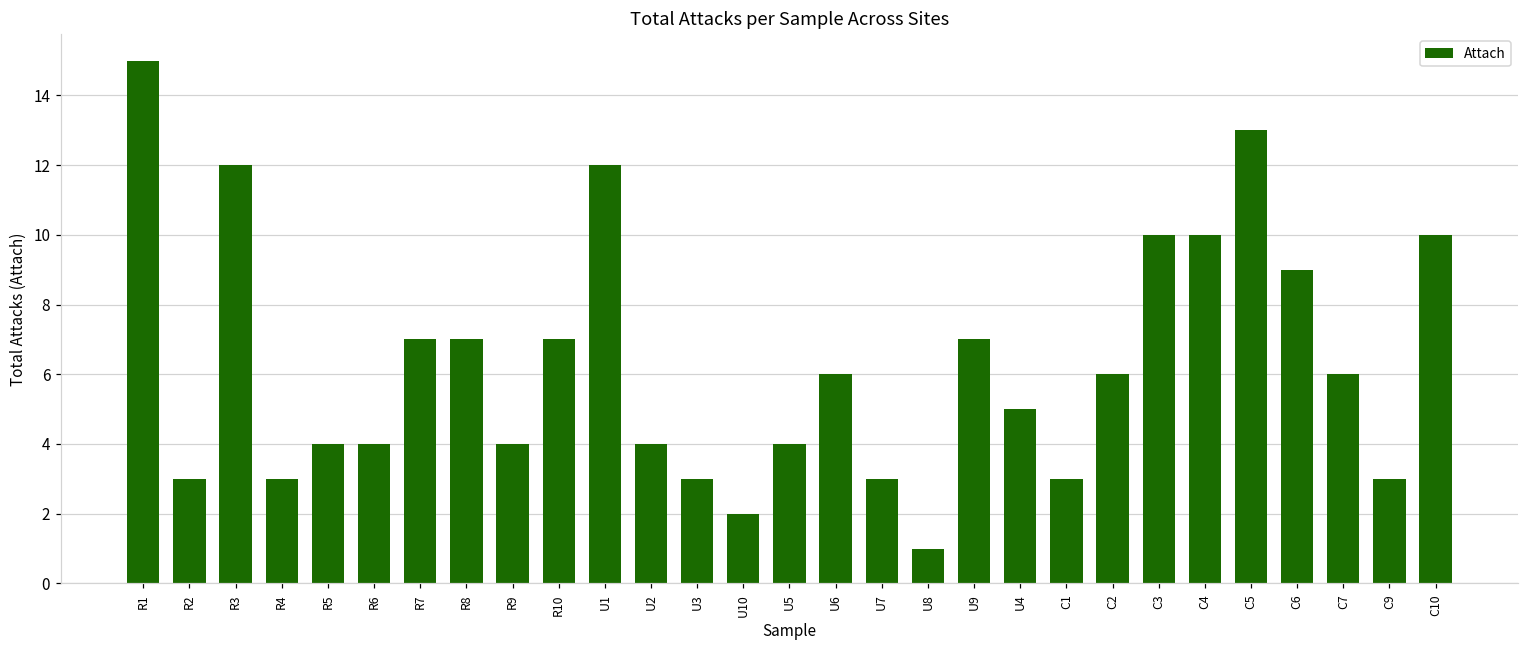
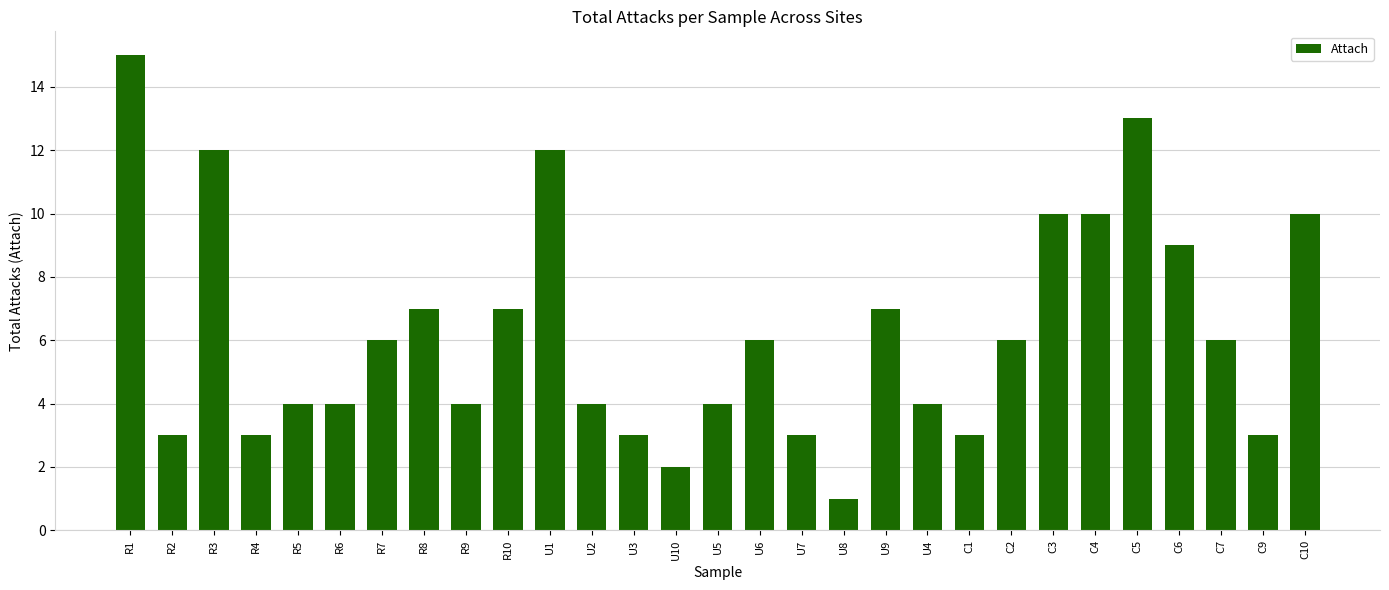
R7: 7 -> 6
U4: 5 -> 4
